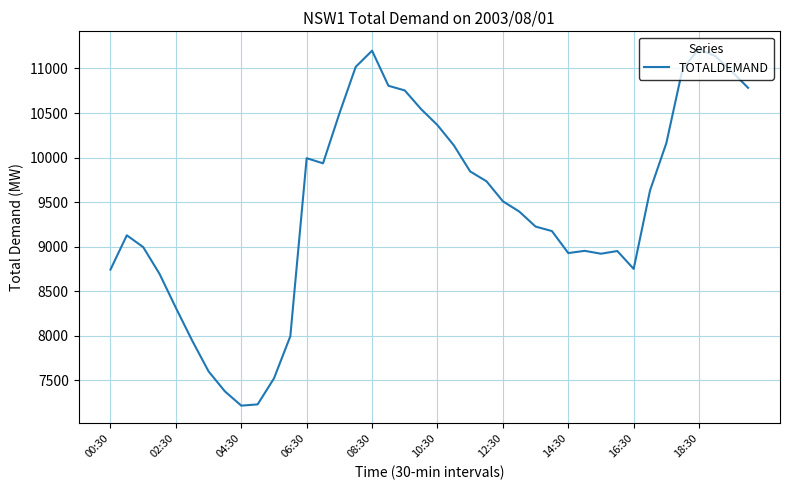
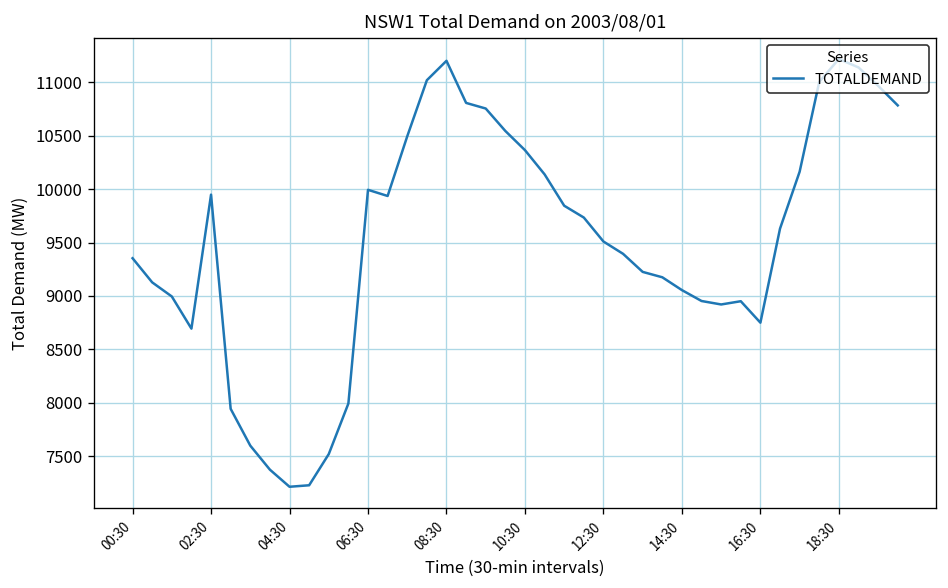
00:30: 8700 -> 9400
02:30: 8300 -> 9900
14:30: 8900 -> 9100
